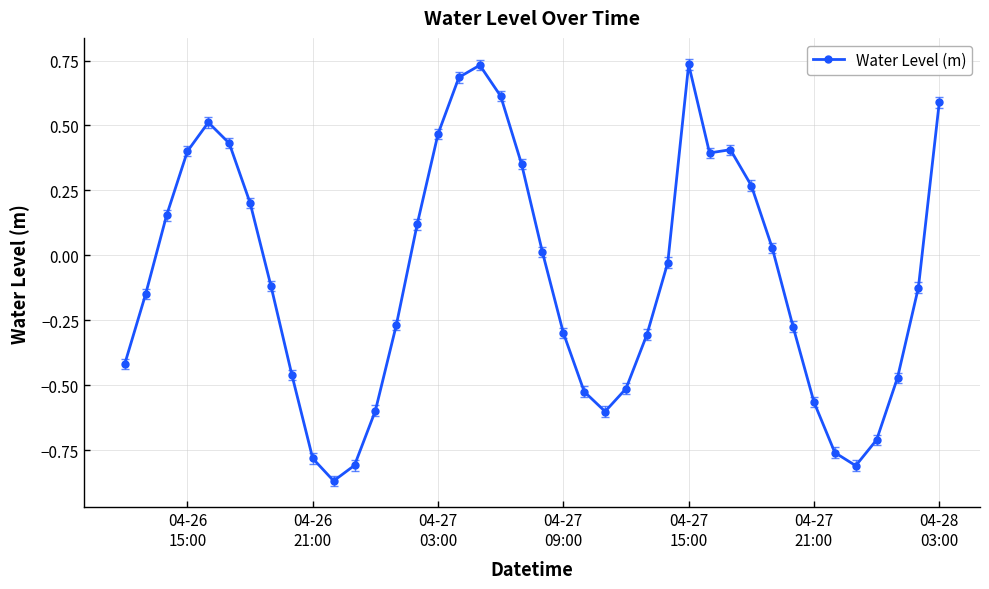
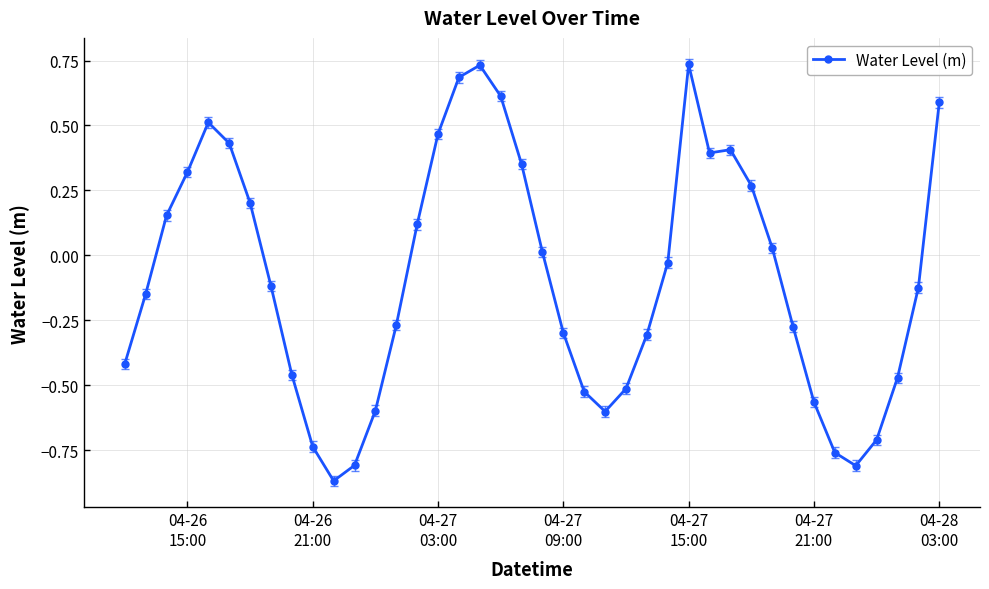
Water Level (m), 04-26 15:00: 0.40 -> 0.32
Water Level (m), 04-26 21:00: -0.78 -> -0.74
